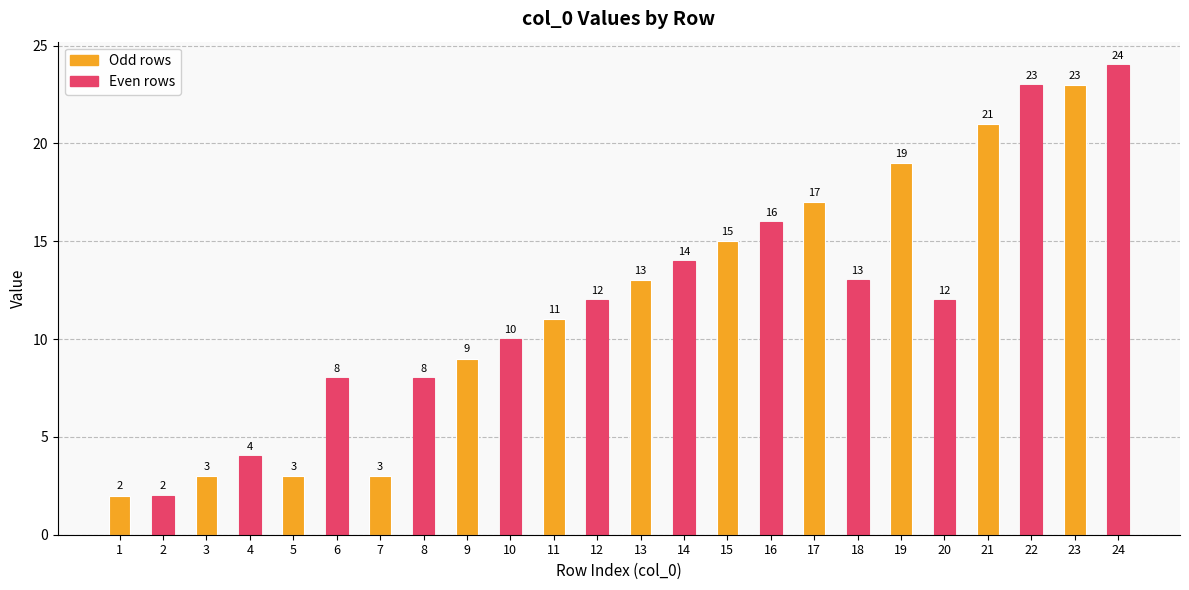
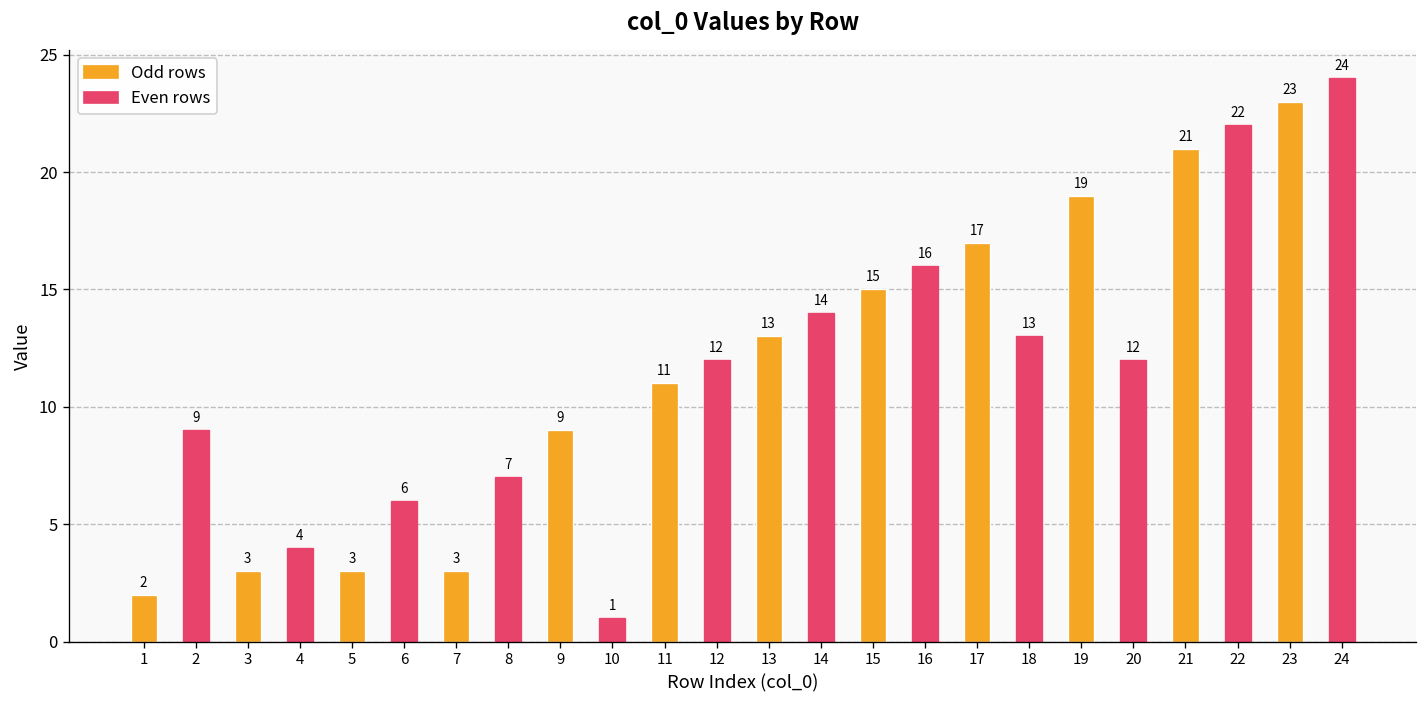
2: 2 -> 9
6: 8 -> 6
8: 8 -> 7
10: 10 -> 1
22: 23 -> 22
